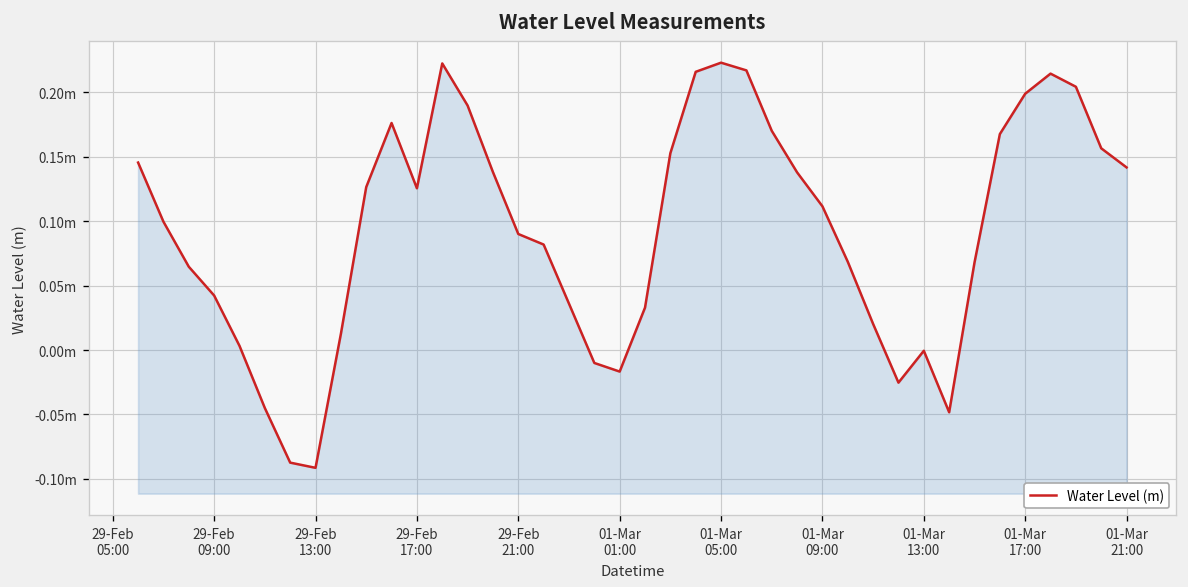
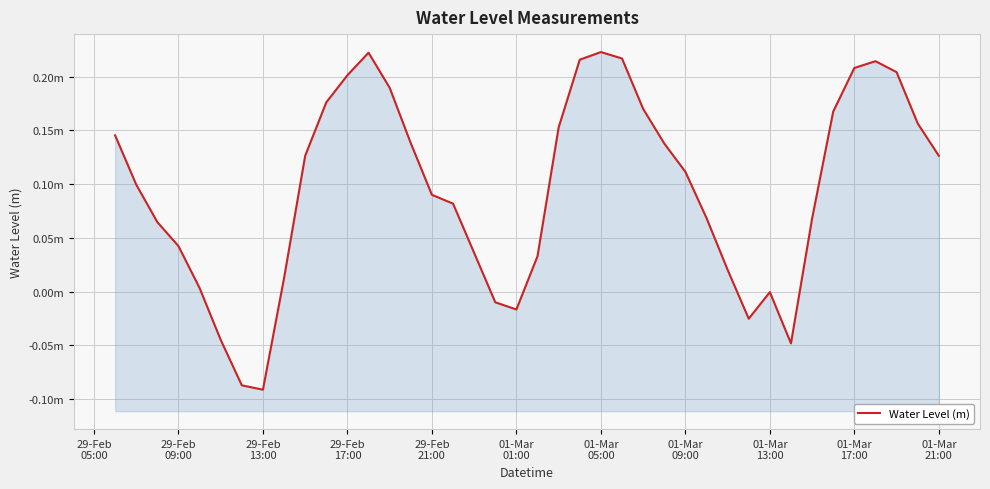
29-Feb 17:00: 0.126m -> 0.201m
01-Mar 17:00: 0.199m -> 0.208m
01-Mar 21:00: 0.142m -> 0.126m
